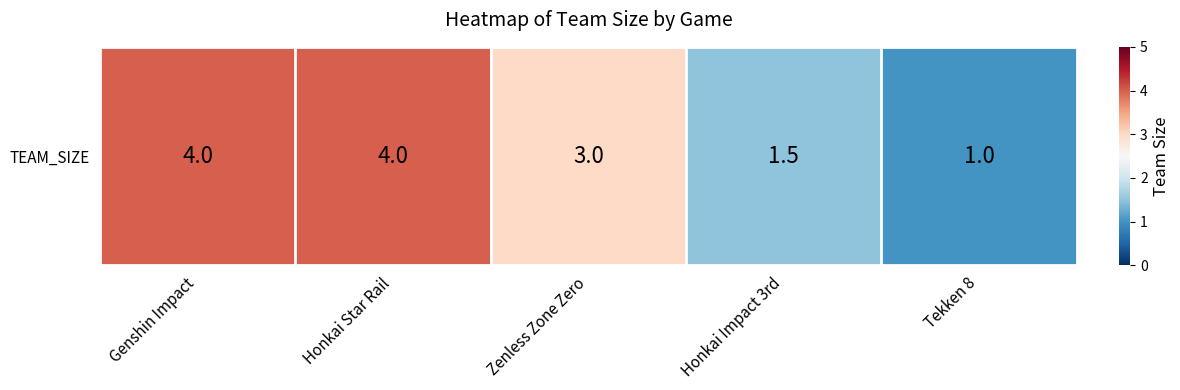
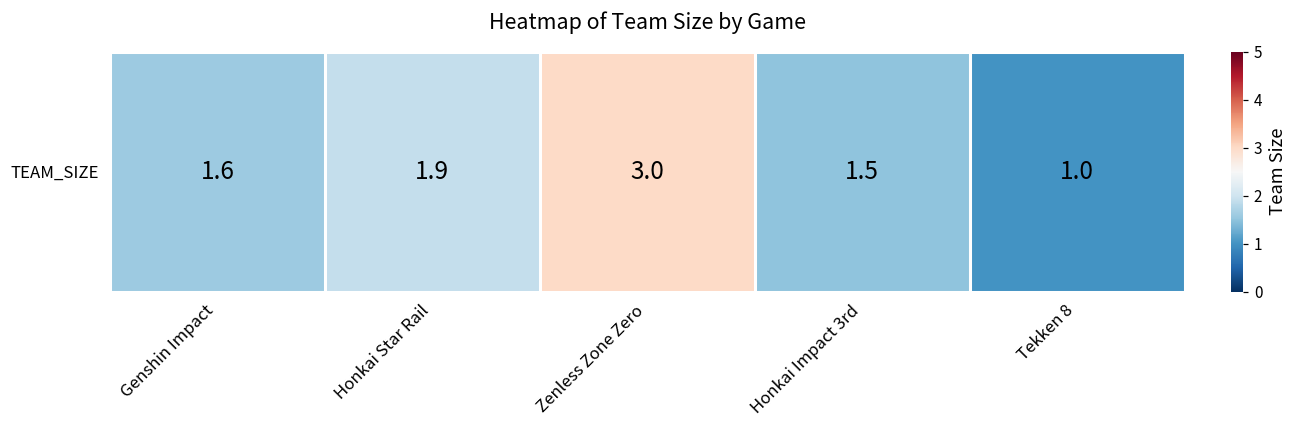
TEAM_SIZE, Genshin Impact: 4.0 -> 1.6
TEAM_SIZE, Honkai Star Rail: 4.0 -> 1.9
